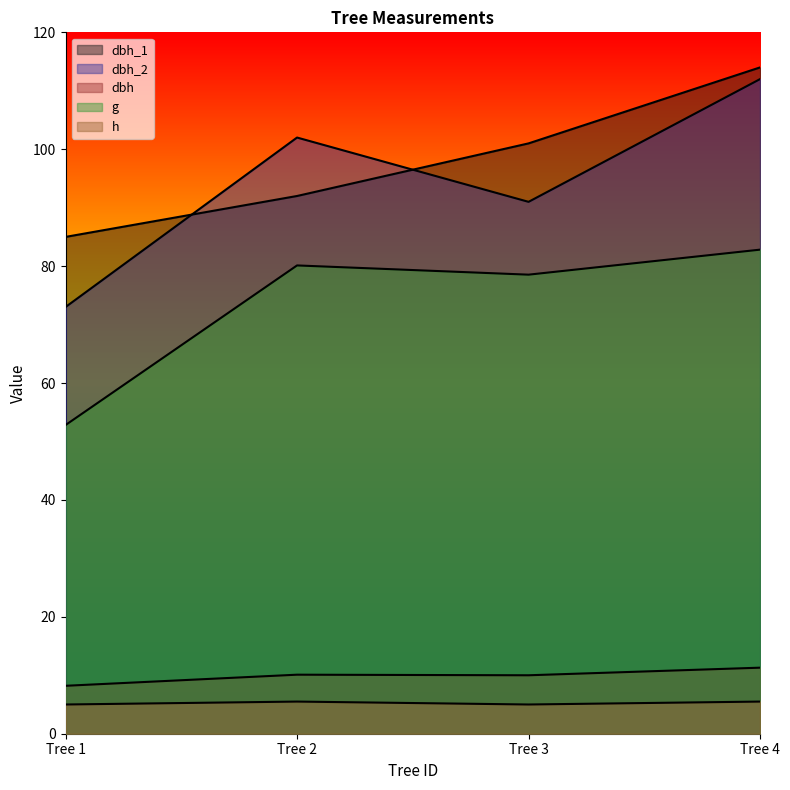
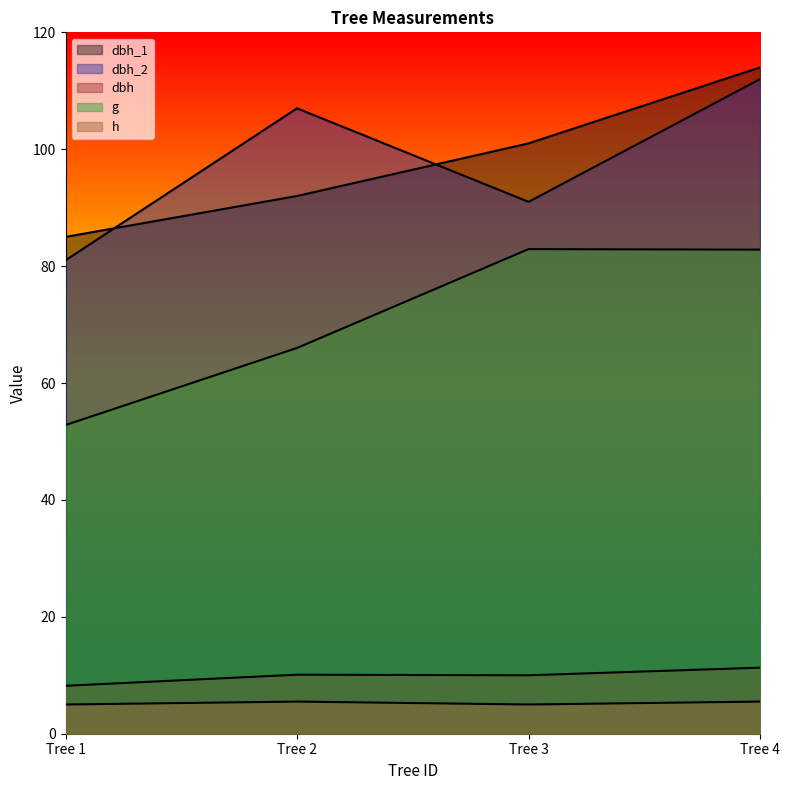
dbh_2, Tree 1: 73 -> 81
dbh_2, Tree 2: 102 -> 107
g, Tree 2: 80 -> 66
g, Tree 3: 79 -> 83
